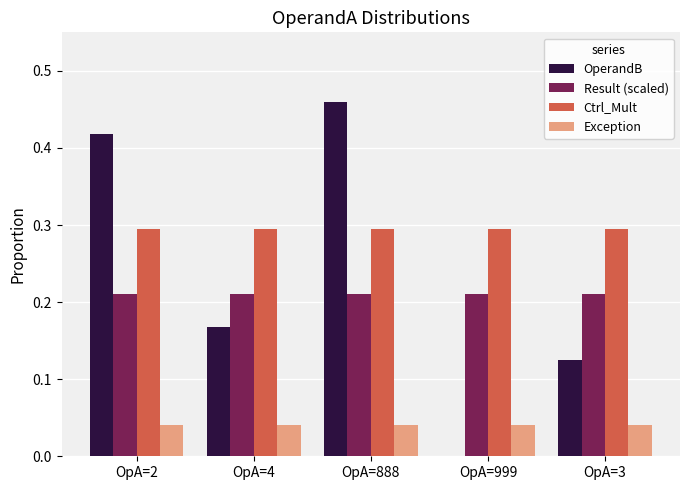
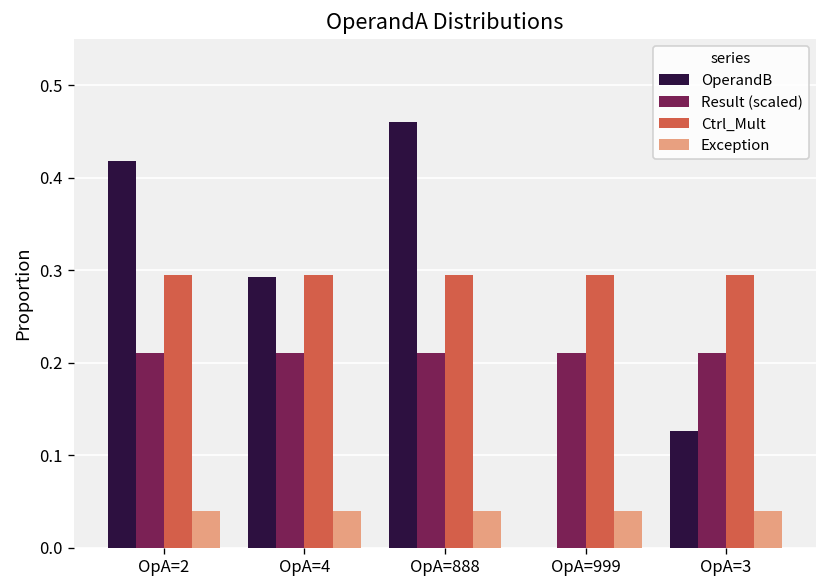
OperandB, OpA=4: 0.17 -> 0.29
